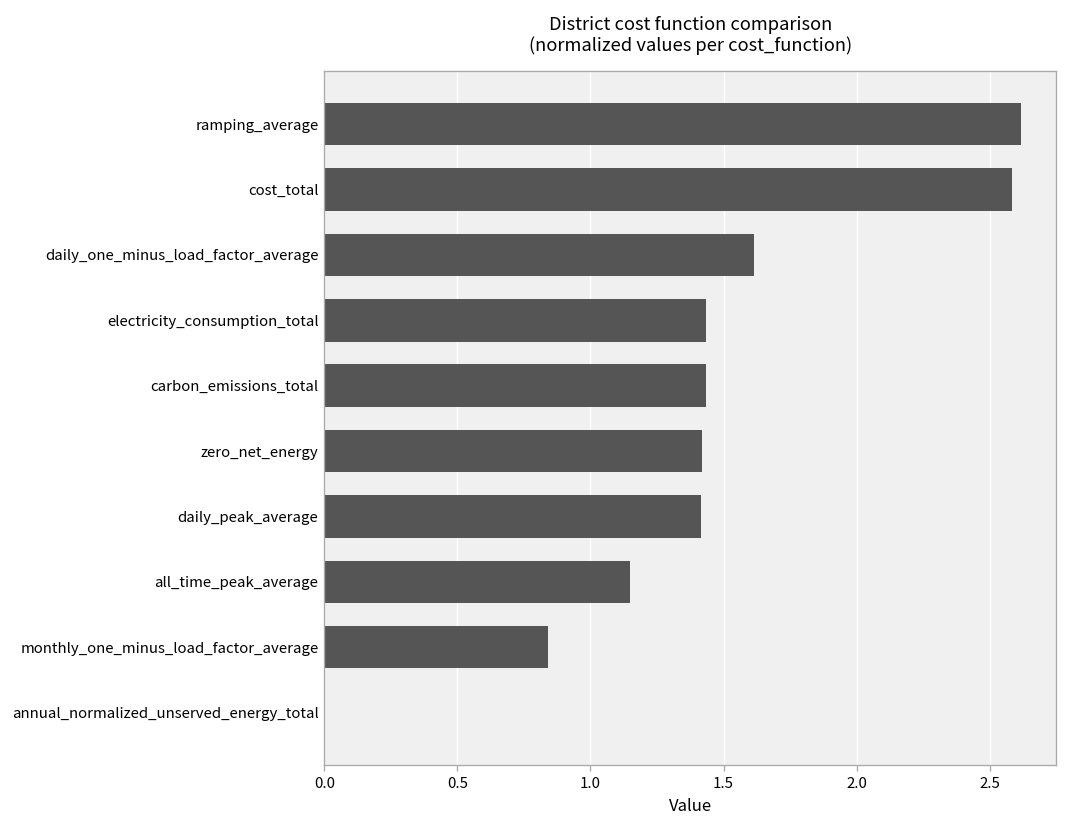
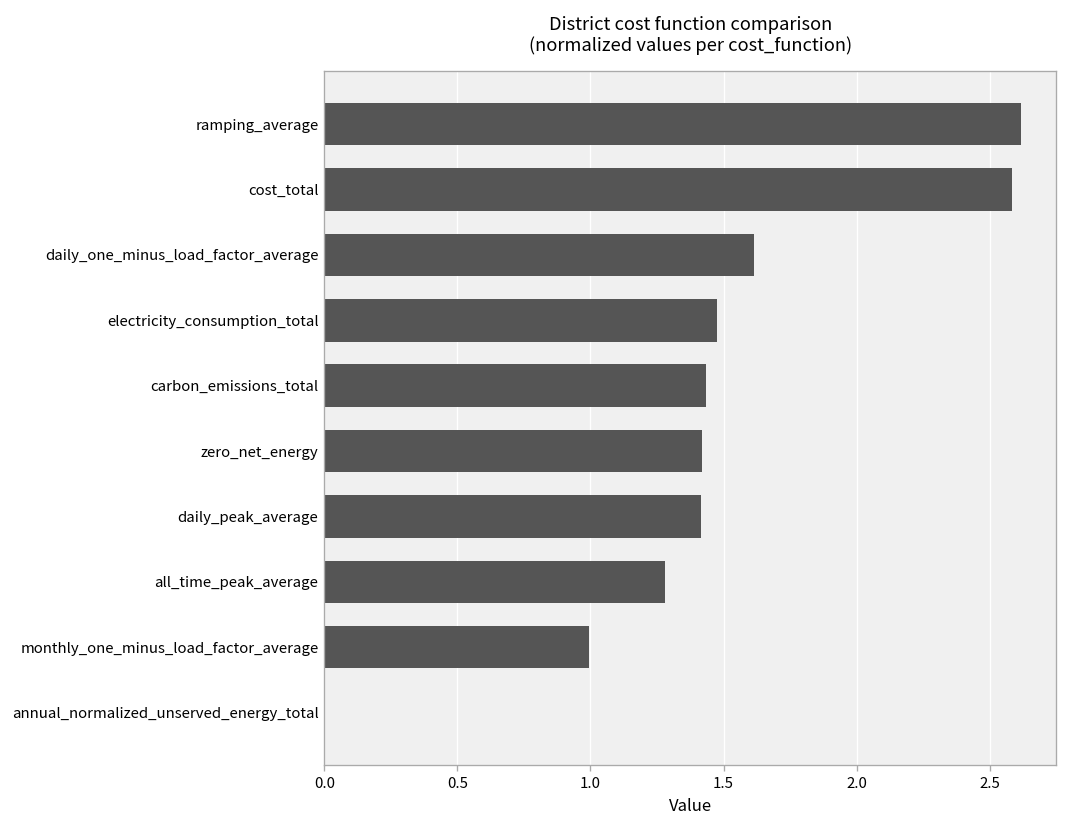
electricity_consumption_total: 1.43 -> 1.47
all_time_peak_average: 1.15 -> 1.28
monthly_one_minus_load_factor_average: 0.84 -> 0.99
